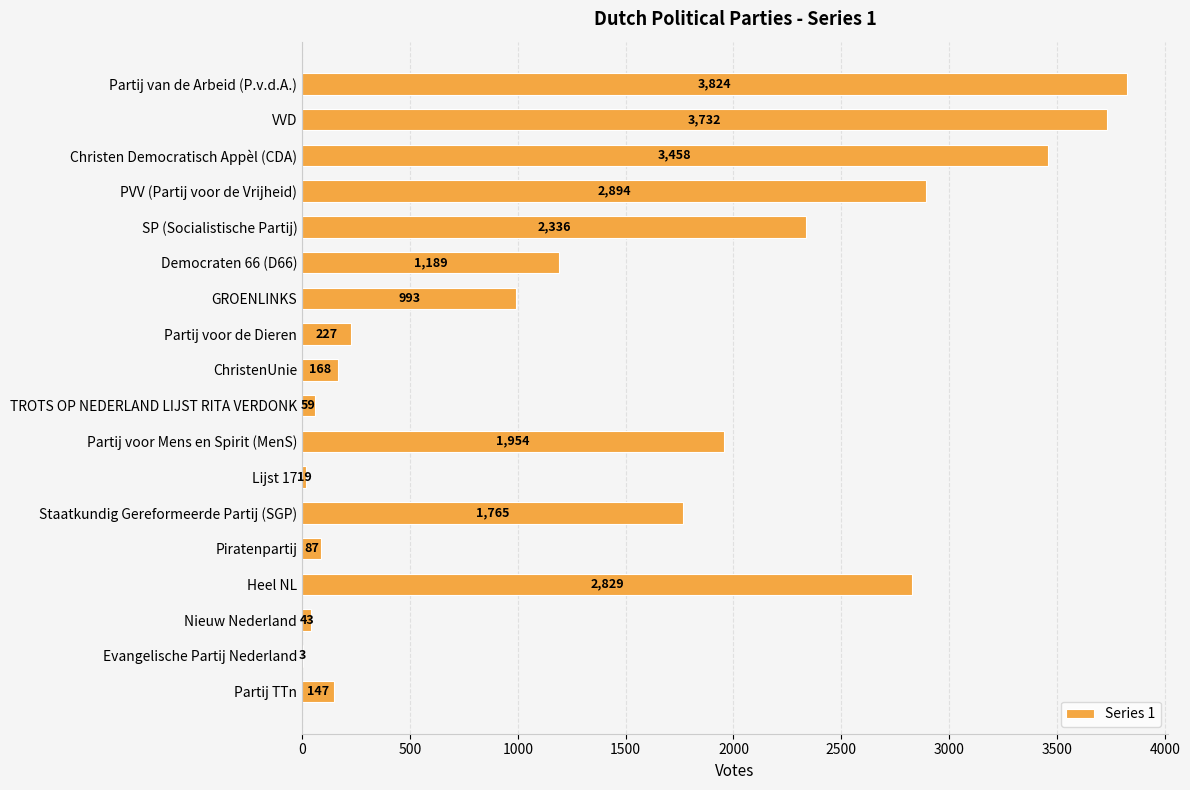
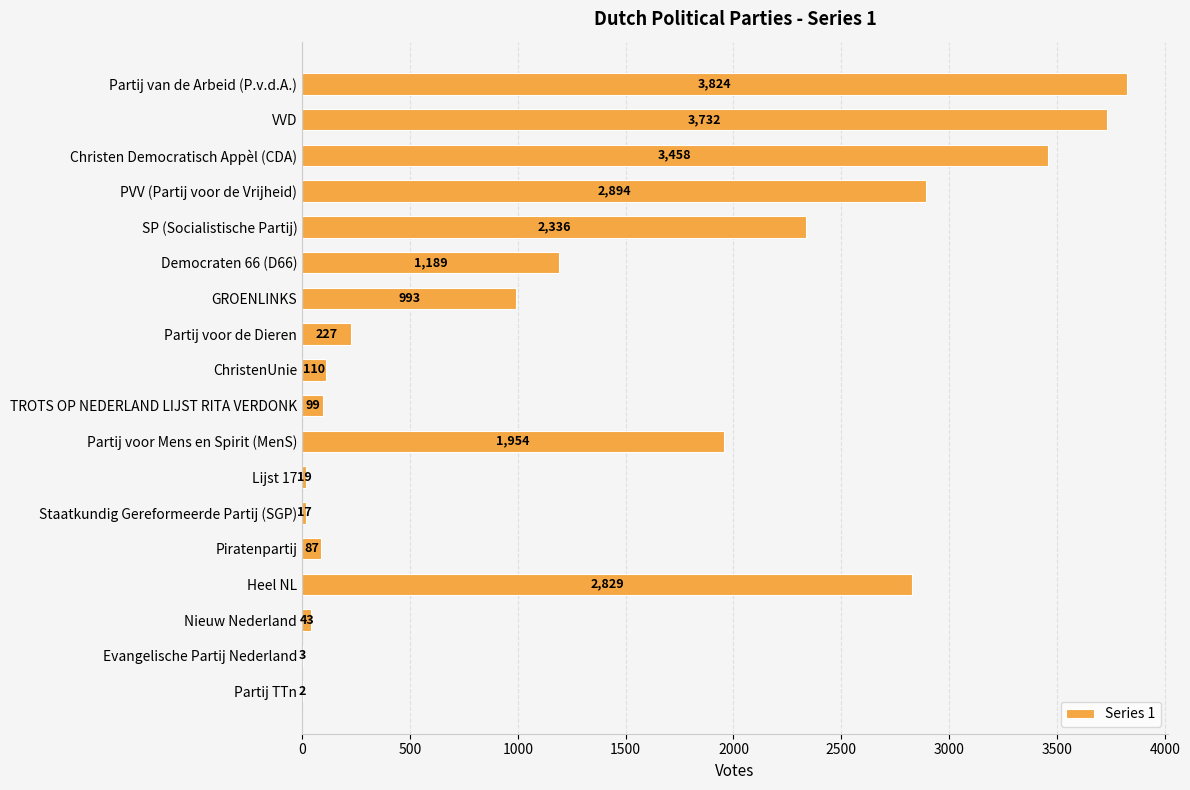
ChristenUnie: 168 -> 110
TROTS OP NEDERLAND LIJST RITA VERDONK: 59 -> 99
Staatkundig Gereformeerde Partij (SGP): 1,765 -> 17
Partij TTn: 147 -> 2
